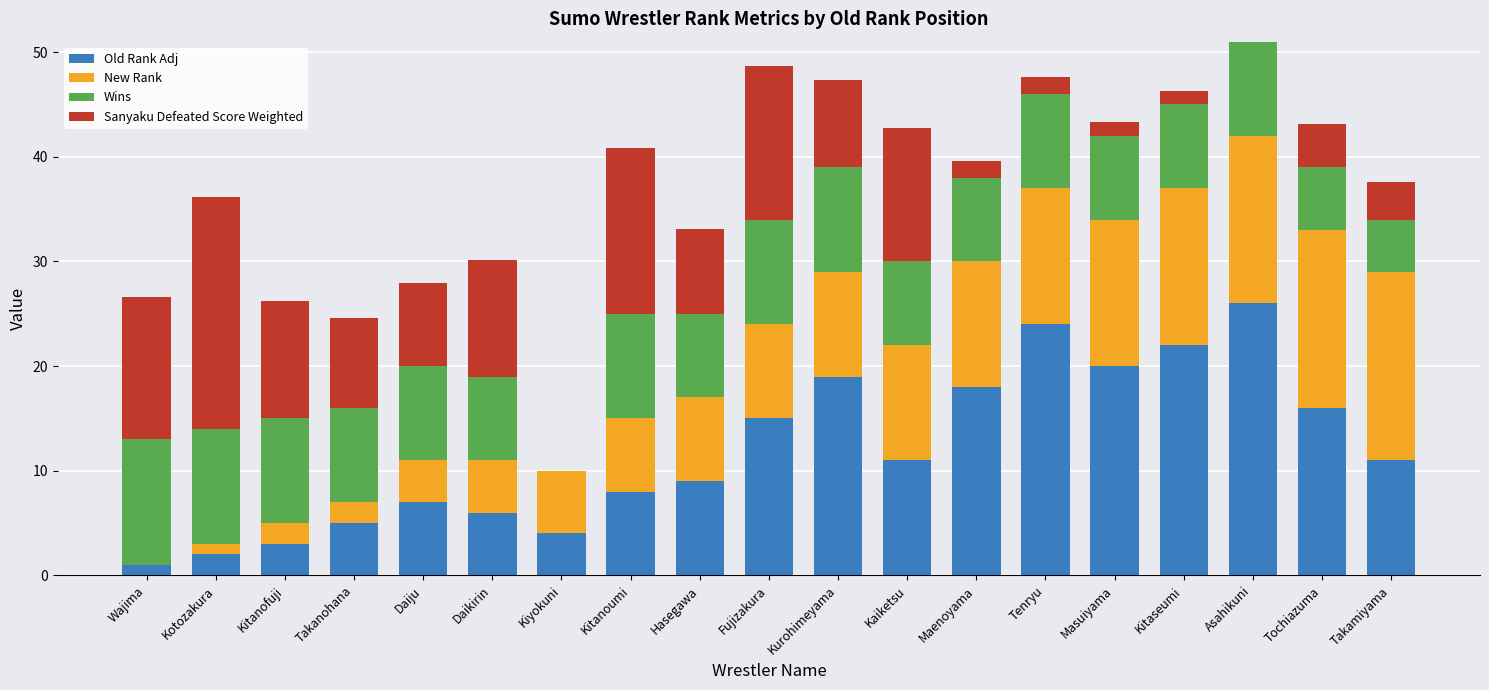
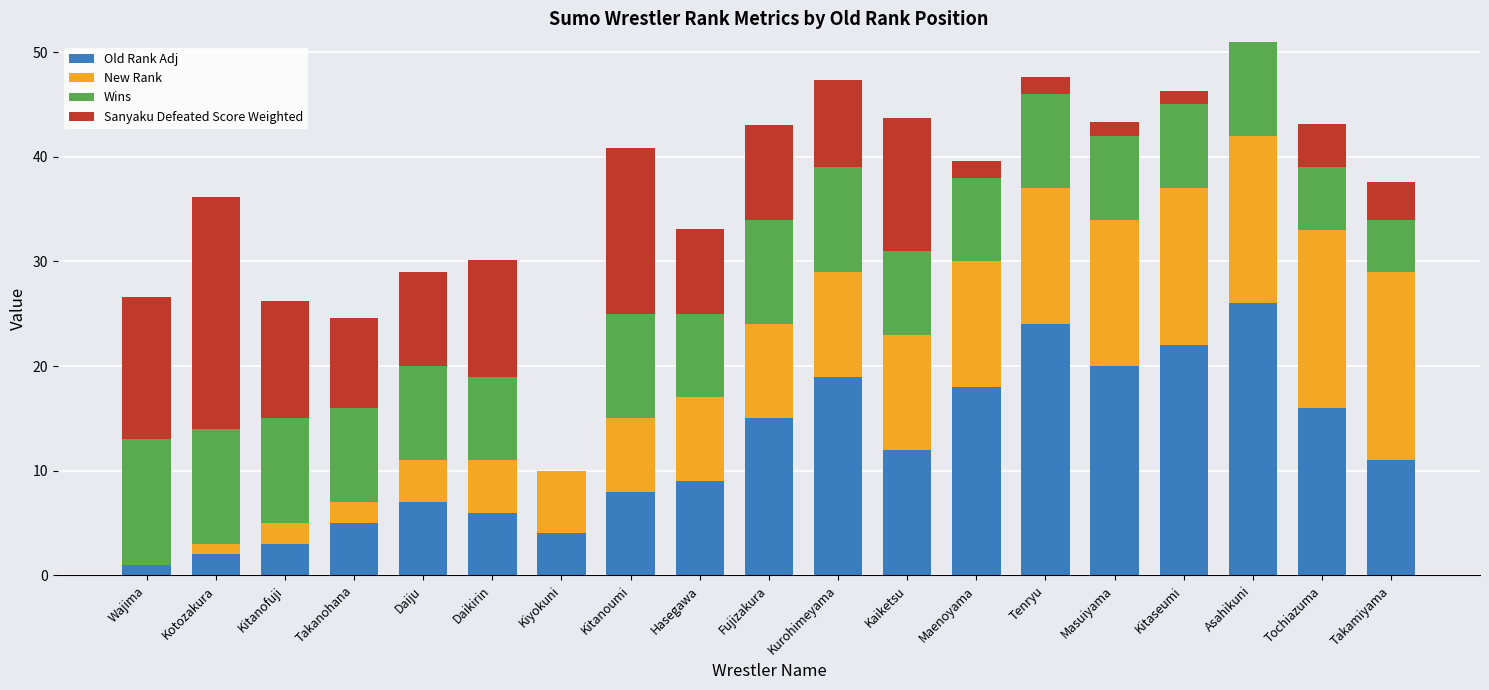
Sanyaku Defeated Score Weighted, Daiju: 8.0 -> 9.0
Sanyaku Defeated Score Weighted, Fujizakura: 14.7 -> 9.0
Old Rank Adj, Kaiketsu: 11 -> 12
